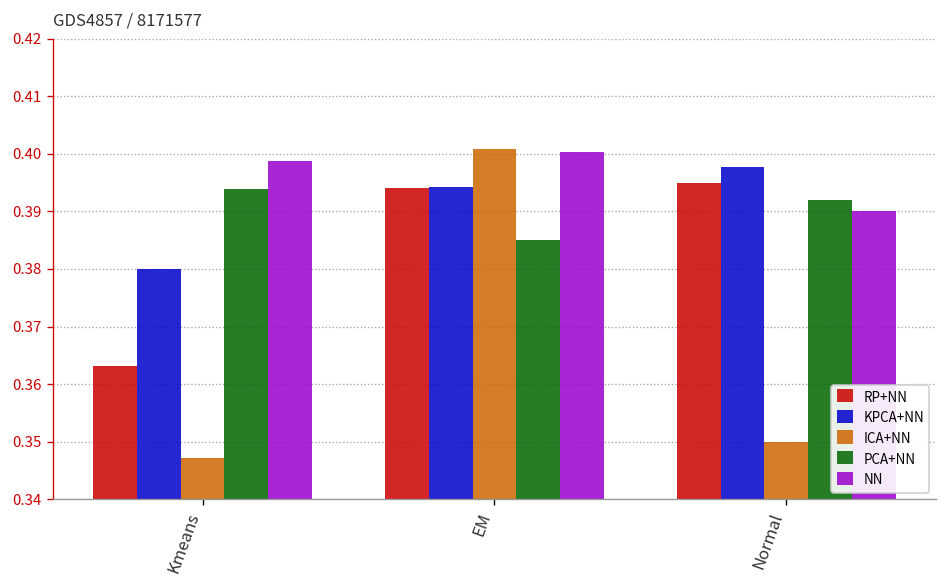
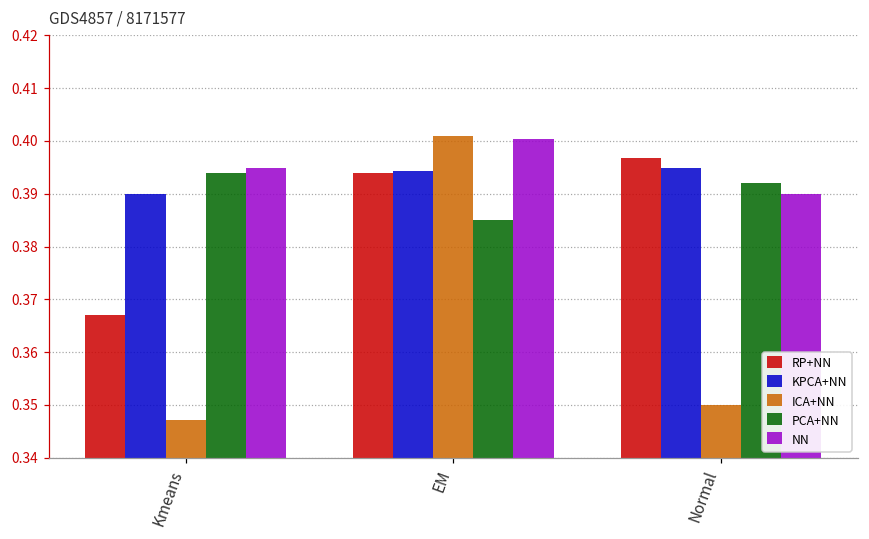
RP+NN, Kmeans: 0.363 -> 0.367
KPCA+NN, Kmeans: 0.38 -> 0.39
NN, Kmeans: 0.399 -> 0.395
RP+NN, Normal: 0.395 -> 0.397
KPCA+NN, Normal: 0.398 -> 0.395
